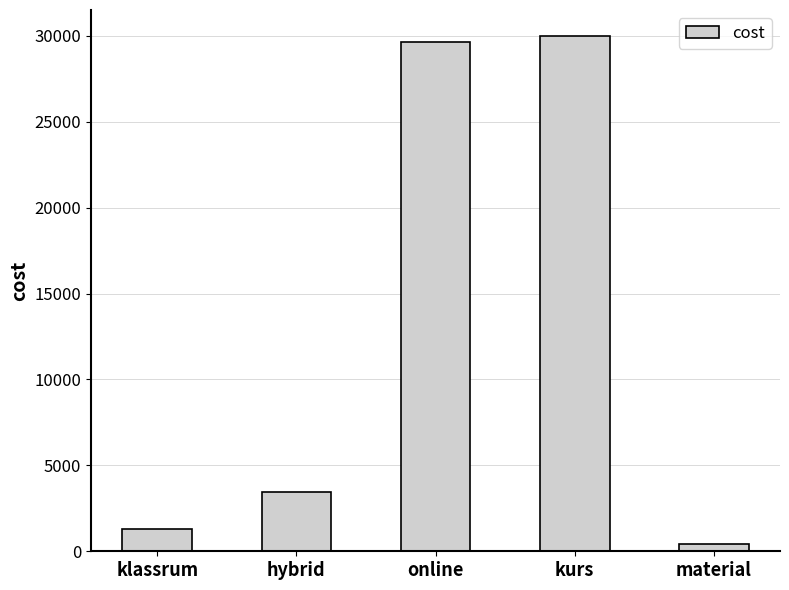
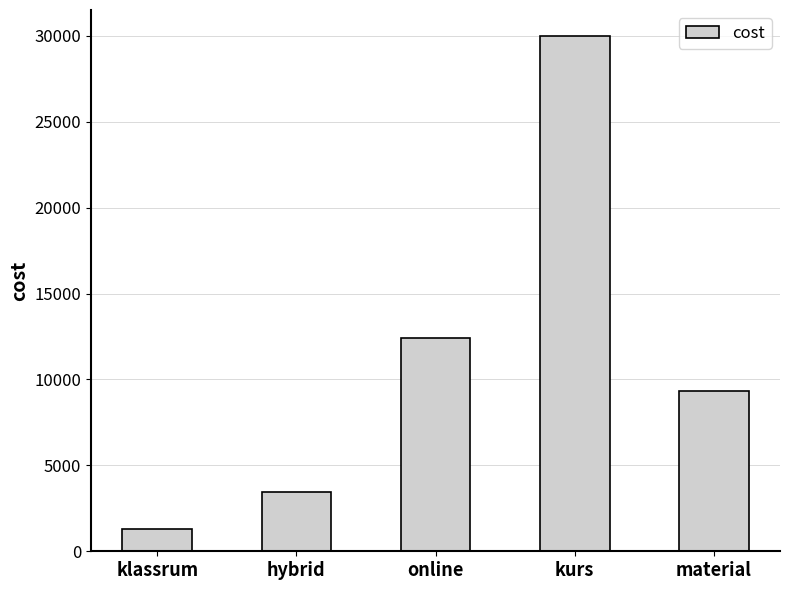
online: 29600 -> 12400
material: 400 -> 9300
